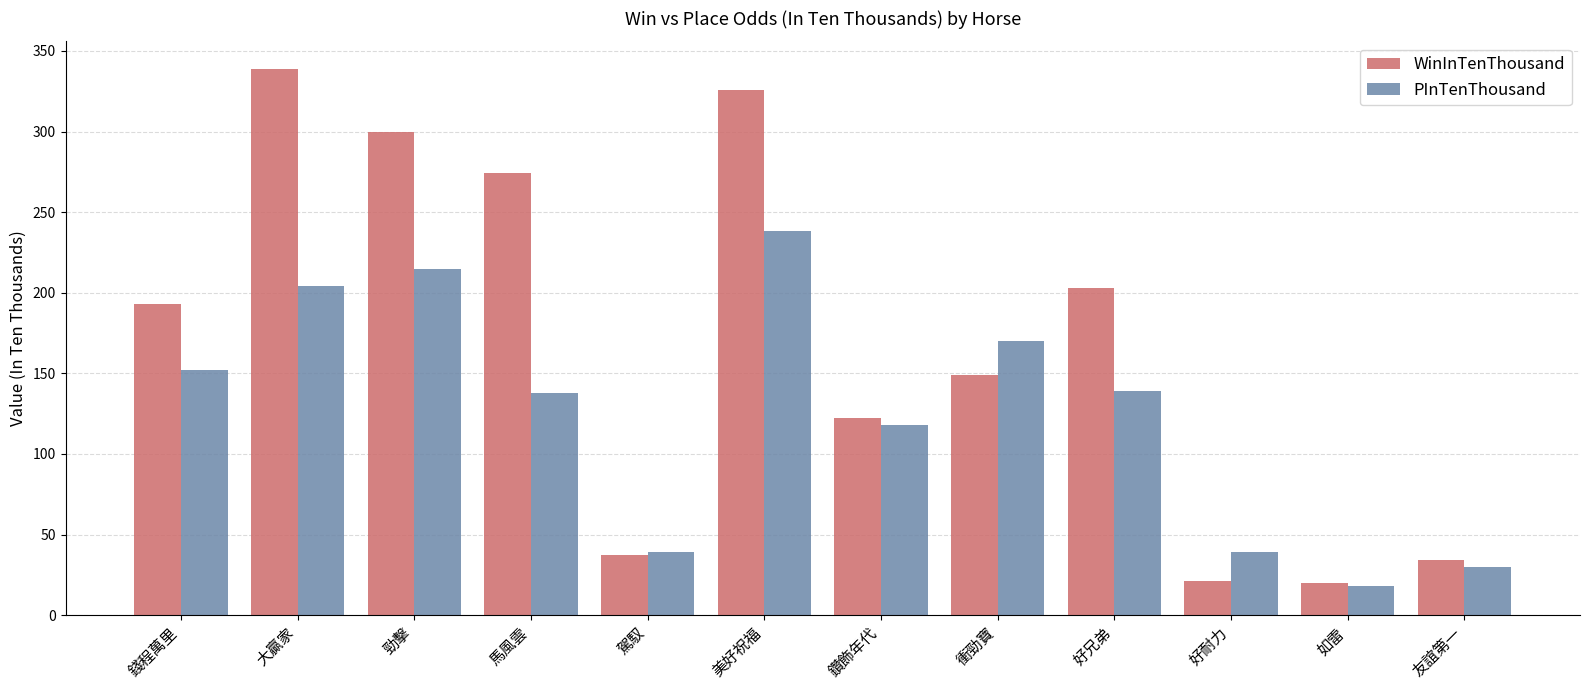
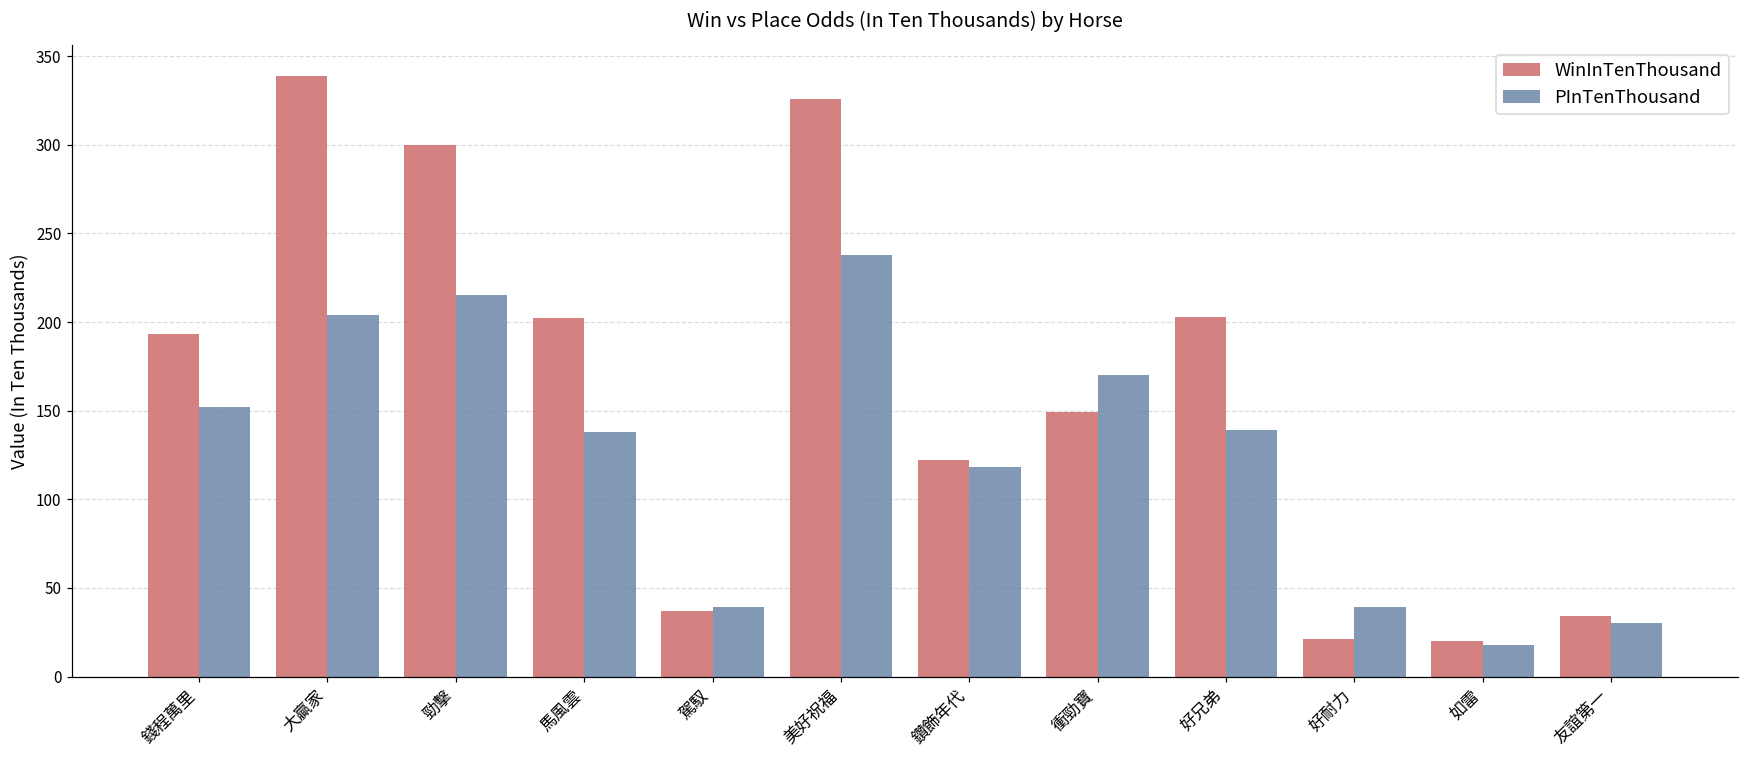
WinInTenThousand, 馬風雲: 274 -> 202
